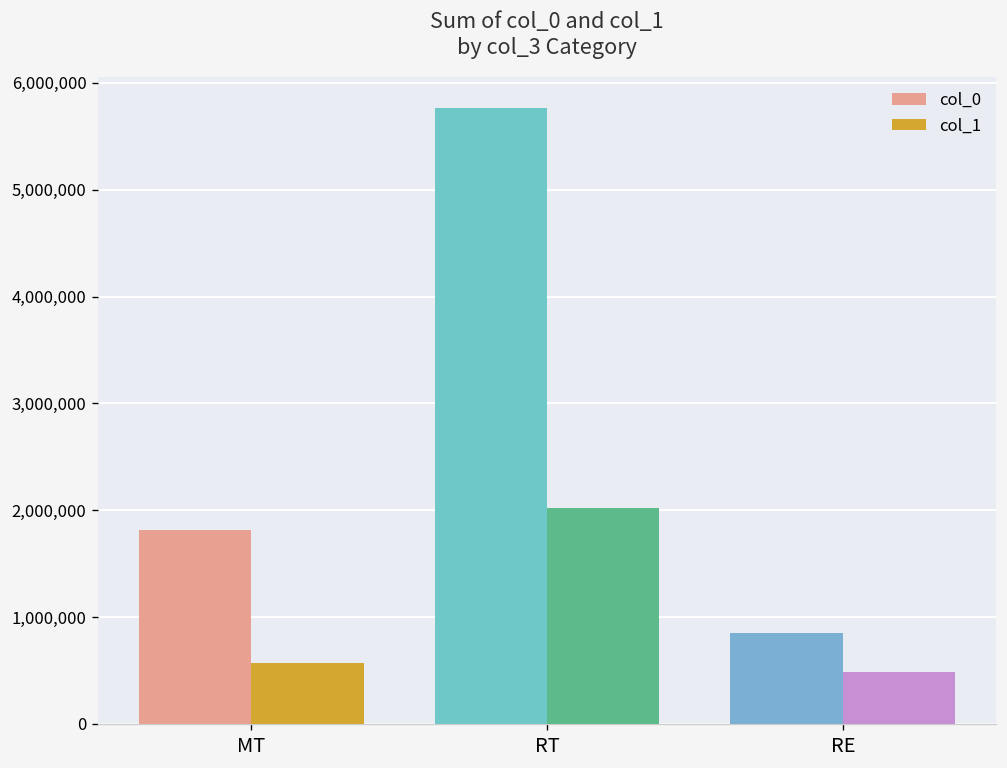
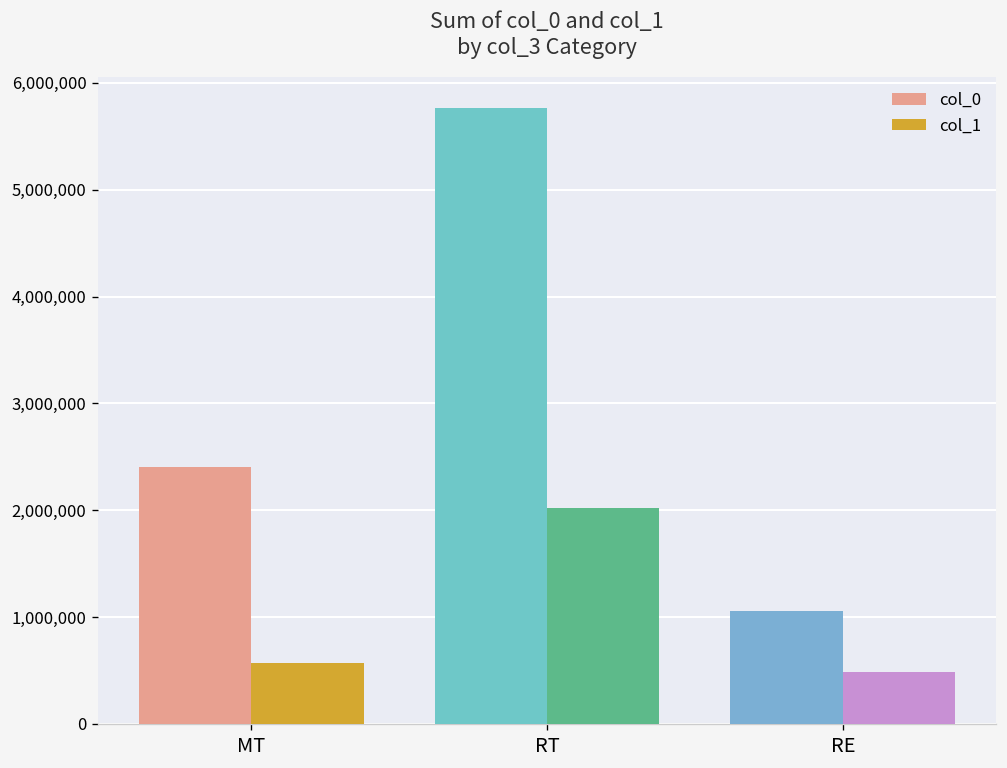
col_0, MT: 1,800,000 -> 2,400,000
col_0, RE: 800,000 -> 1,100,000
